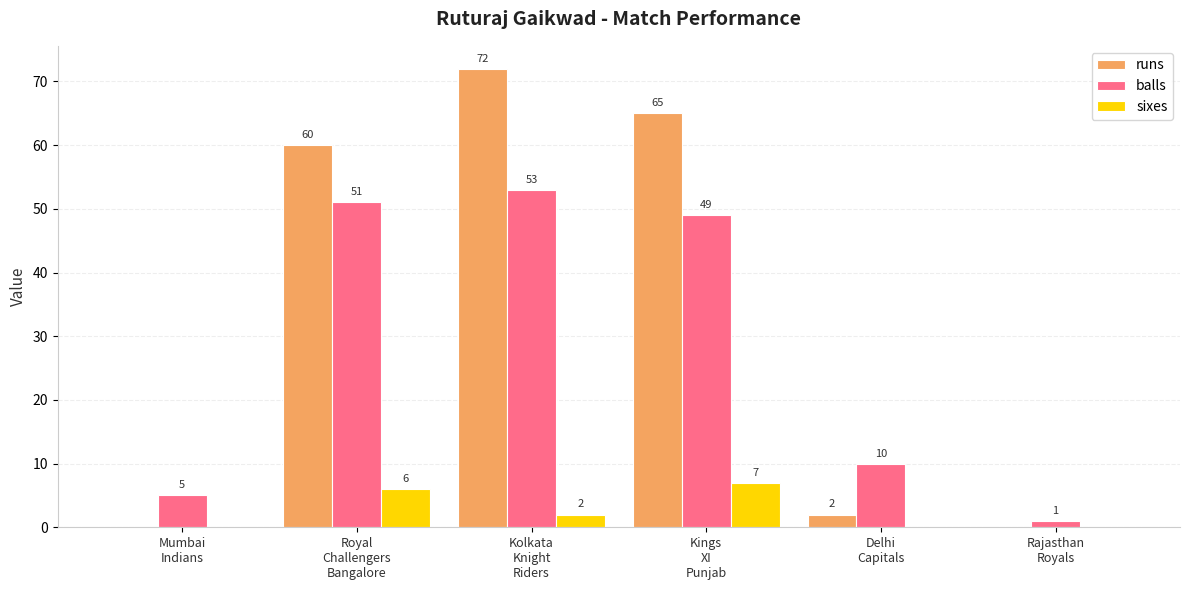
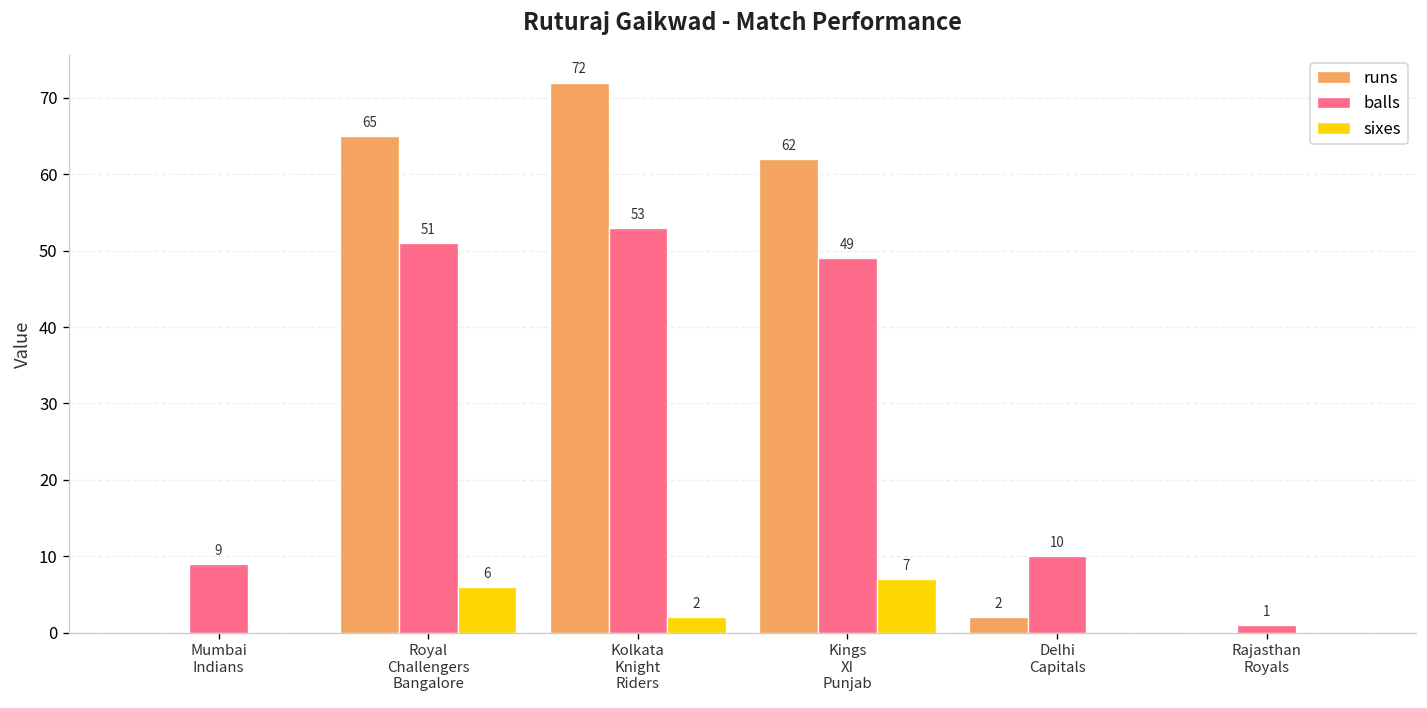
balls, Mumbai Indians: 5 -> 9
runs, Royal Challengers Bangalore: 60 -> 65
runs, Kings XI Punjab: 65 -> 62
